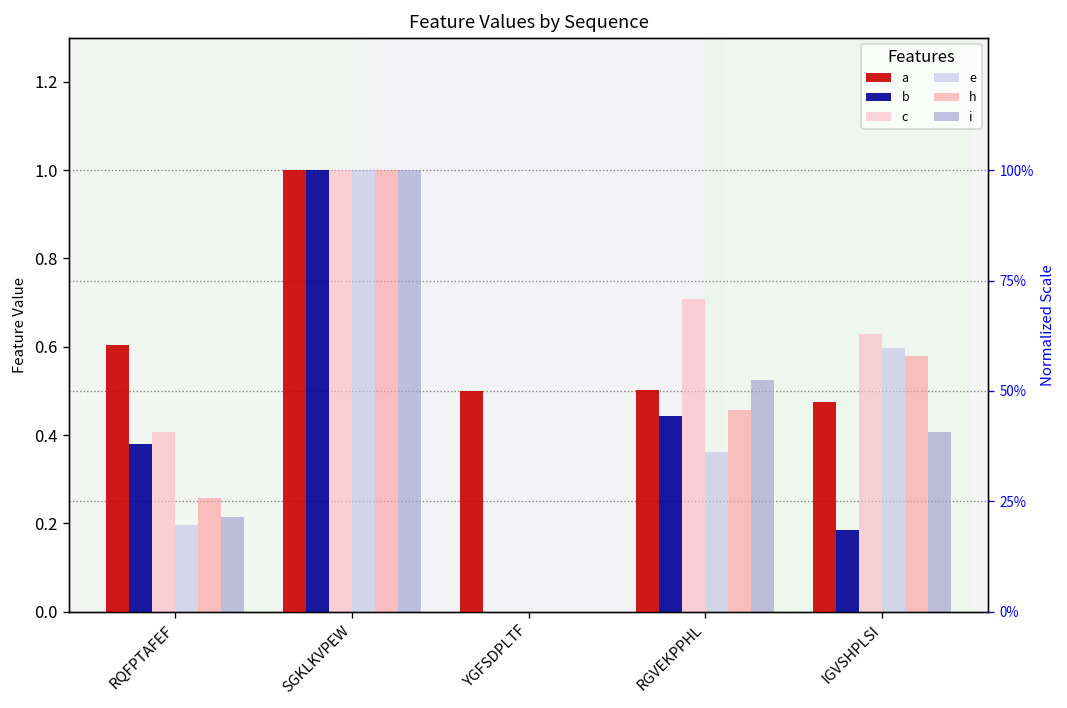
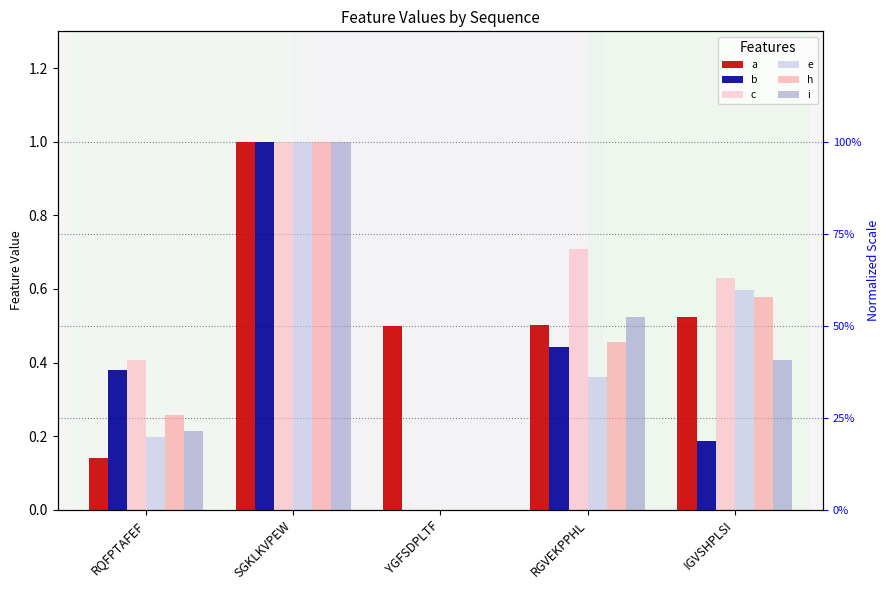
a, RQFPTAFEF: 0.60 -> 0.14
a, IGVSHPLSI: 0.47 -> 0.52
